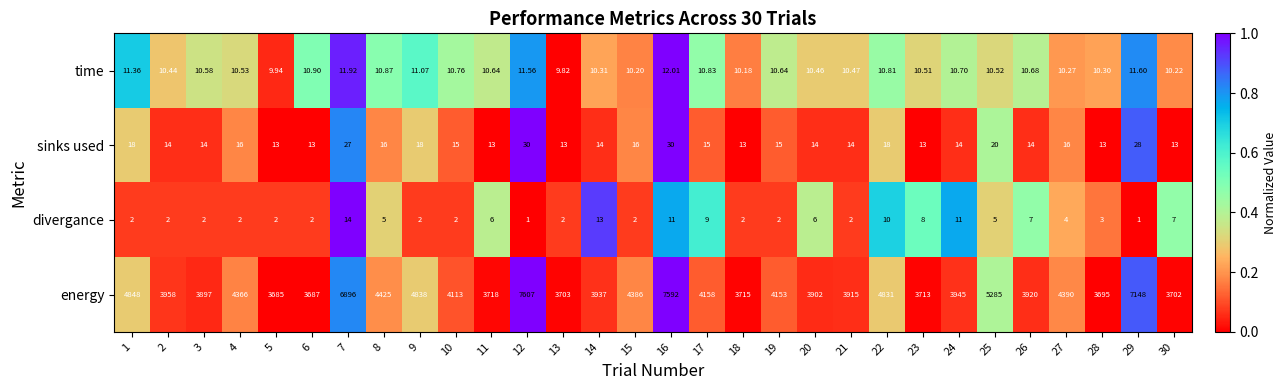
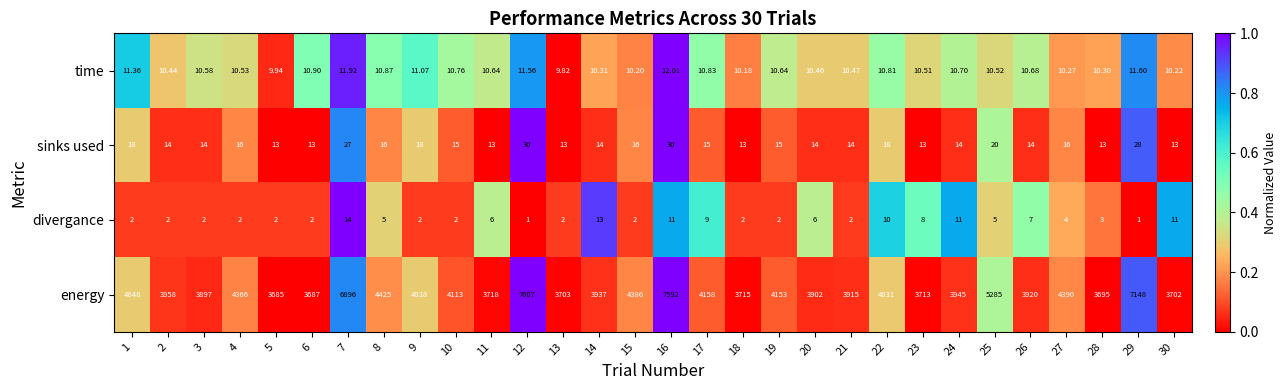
divergance, 30: 7 -> 11
